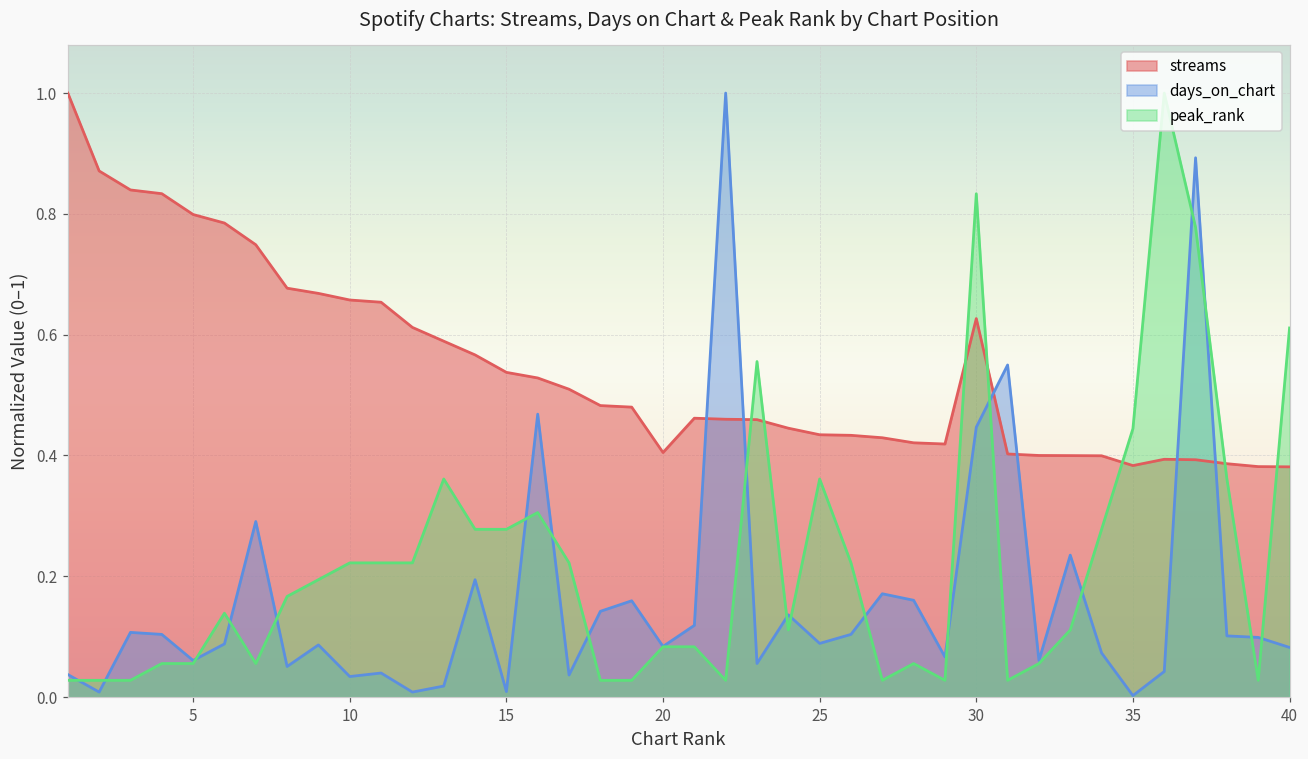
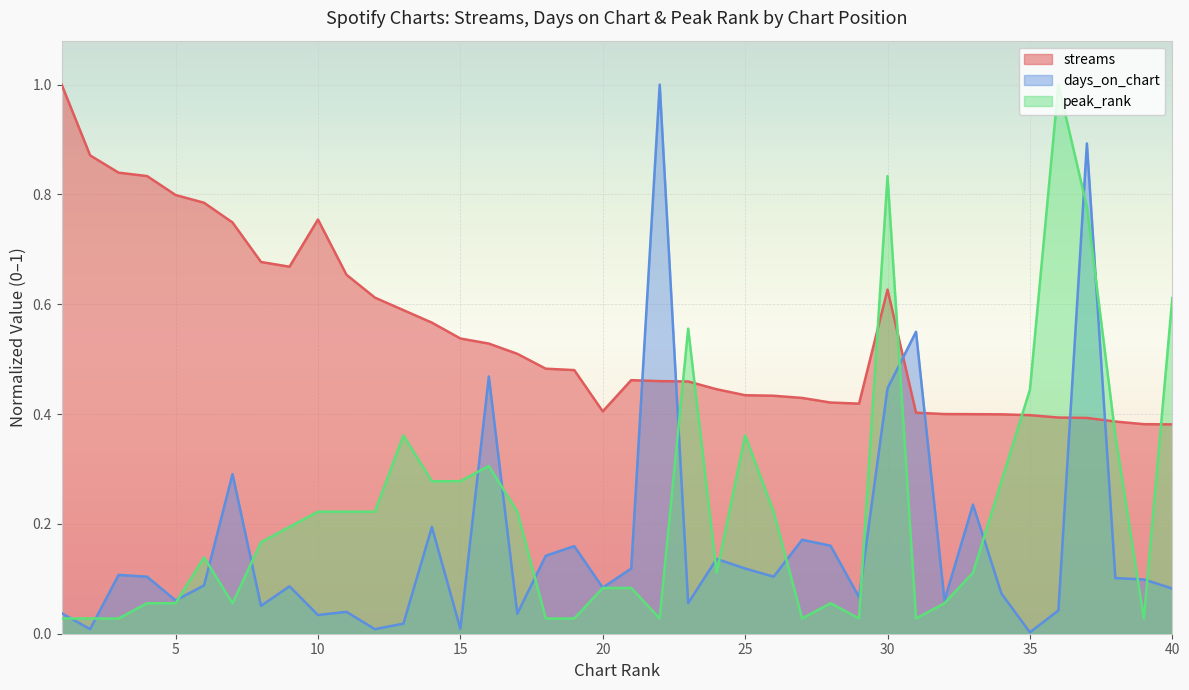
streams, 10: 0.66 -> 0.75
days_on_chart, 25: 0.09 -> 0.12
streams, 35: 0.38 -> 0.40
